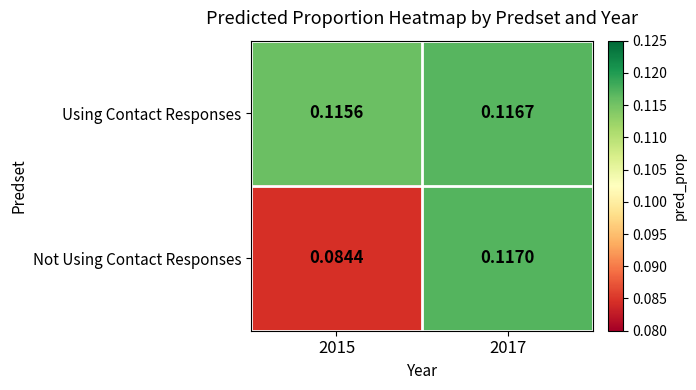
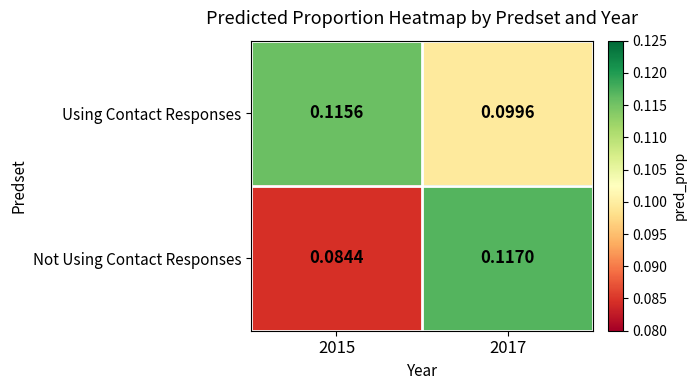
Using Contact Responses, 2017: 0.1167 -> 0.0996
